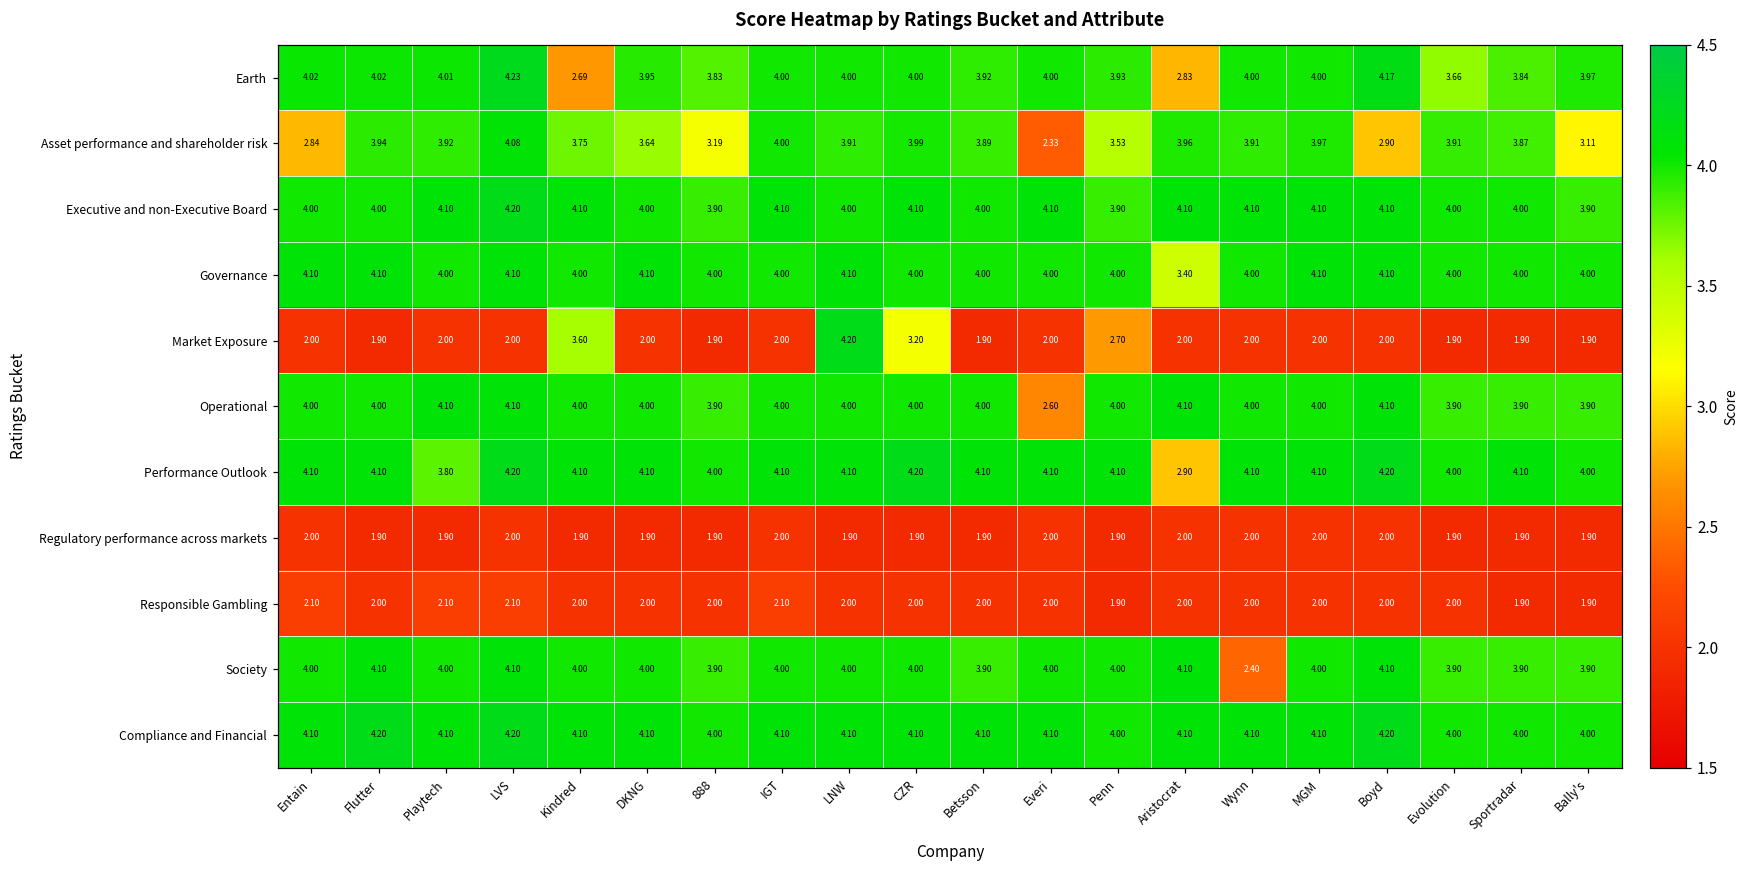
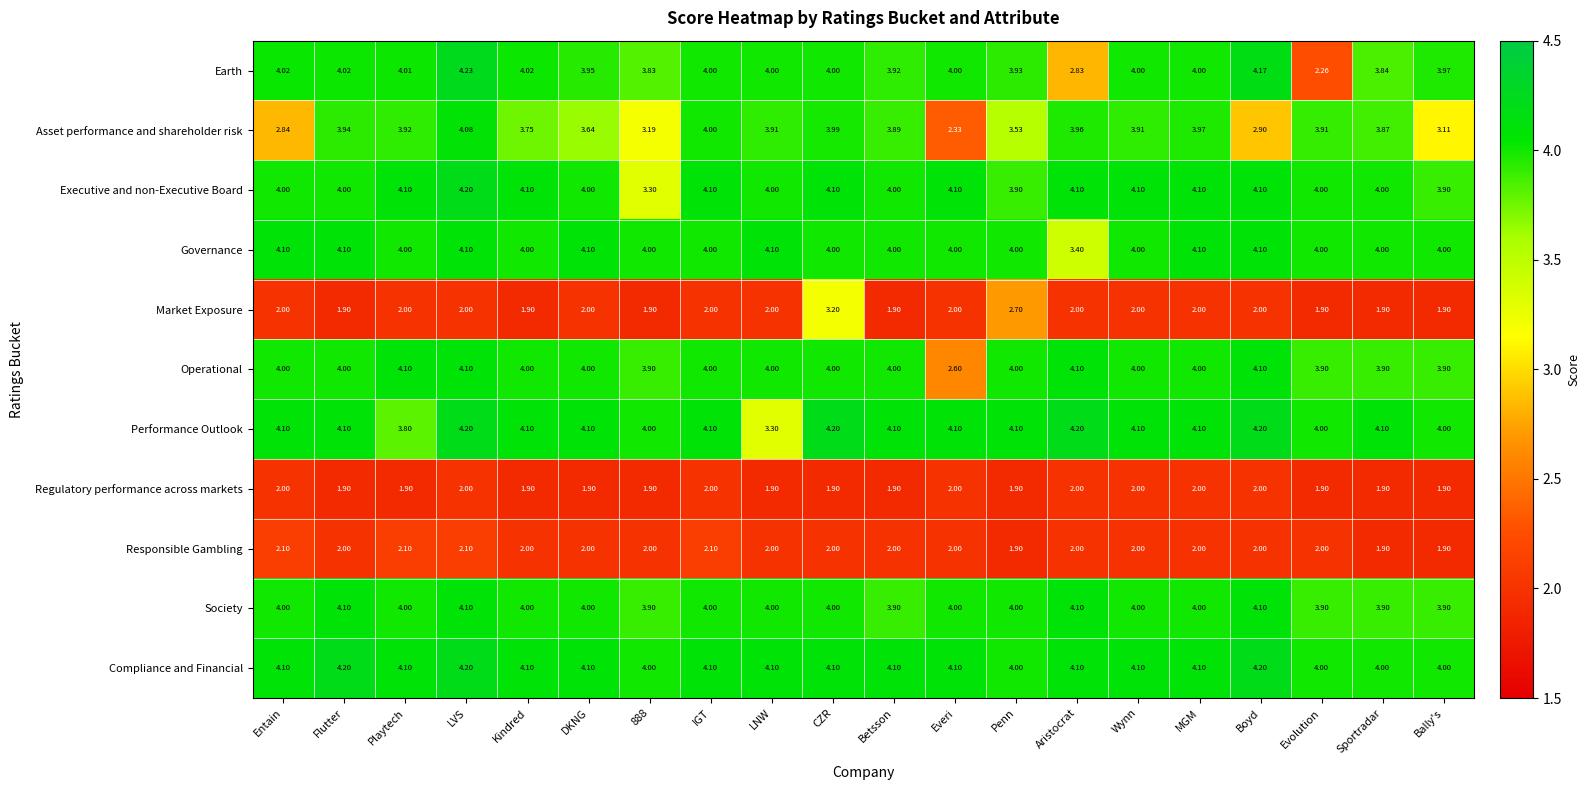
Earth, Kindred: 2.69 -> 4.02
Earth, Evolution: 3.66 -> 2.26
Executive and non-Executive Board, 888: 3.90 -> 3.30
Market Exposure, Kindred: 3.60 -> 1.90
Market Exposure, LNW: 4.20 -> 2.00
Performance Outlook, LNW: 4.10 -> 3.30
Performance Outlook, Aristocrat: 2.90 -> 4.20
Society, Wynn: 2.40 -> 4.00
